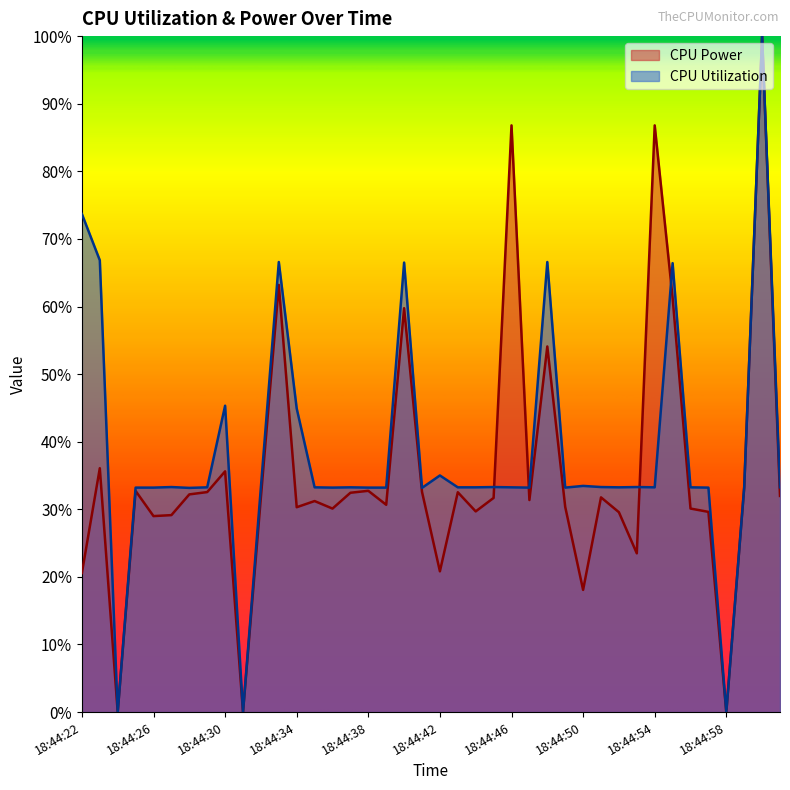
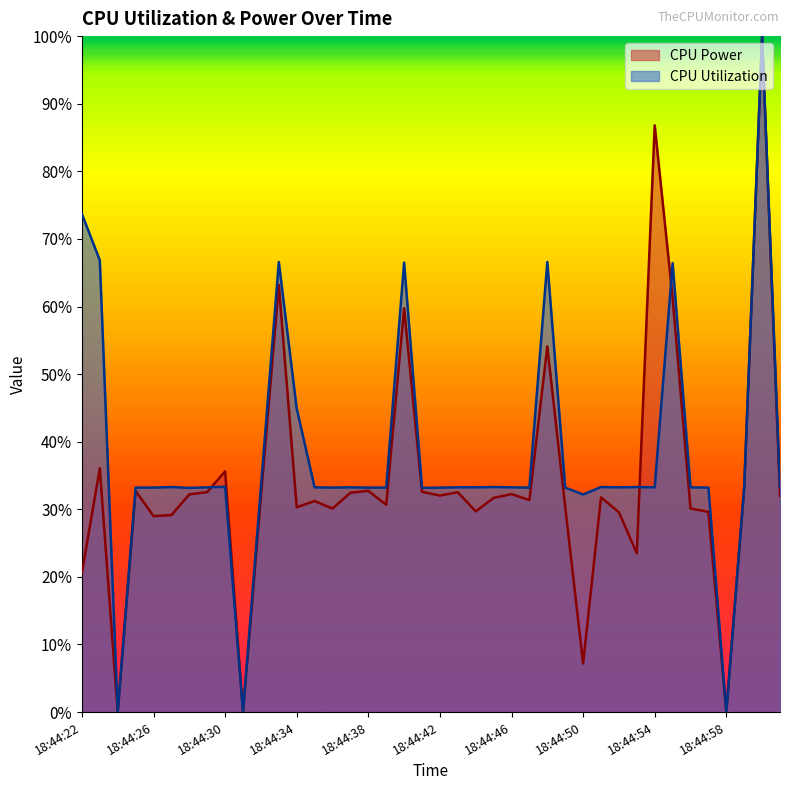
CPU Utilization, 18:44:30: 45% -> 33%
CPU Power, 18:44:42: 21% -> 32%
CPU Utilization, 18:44:42: 35% -> 33%
CPU Power, 18:44:46: 87% -> 32%
CPU Power, 18:44:50: 18% -> 7%
CPU Utilization, 18:44:50: 33% -> 32%
